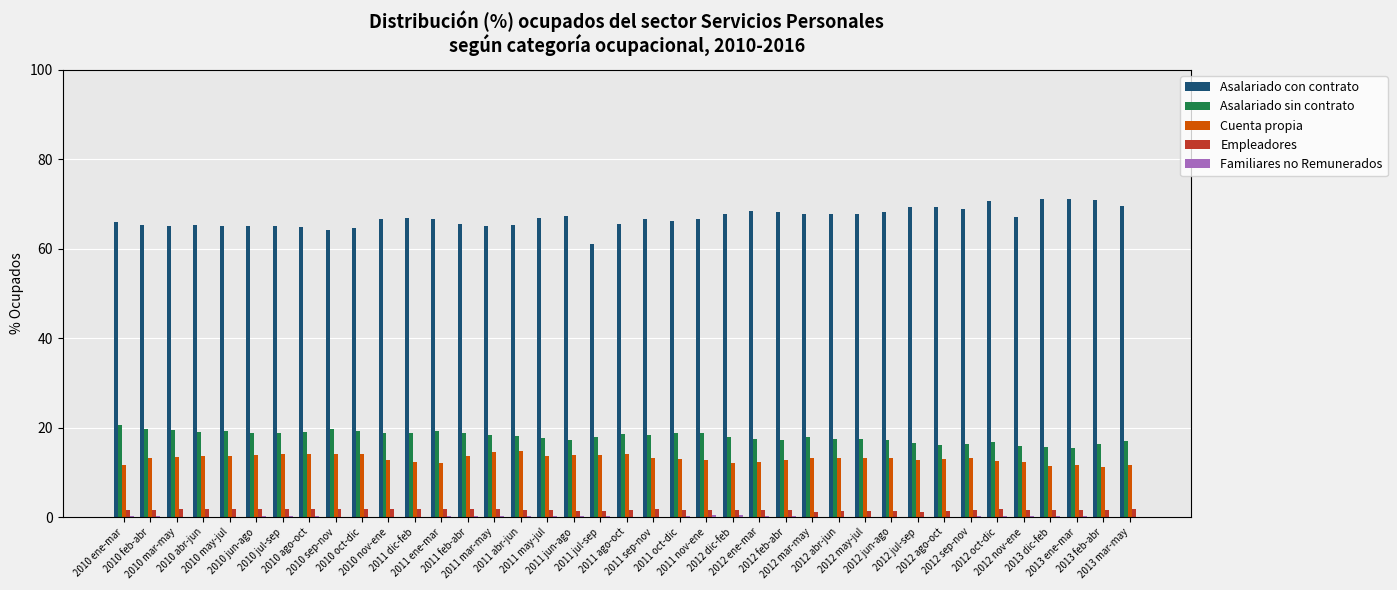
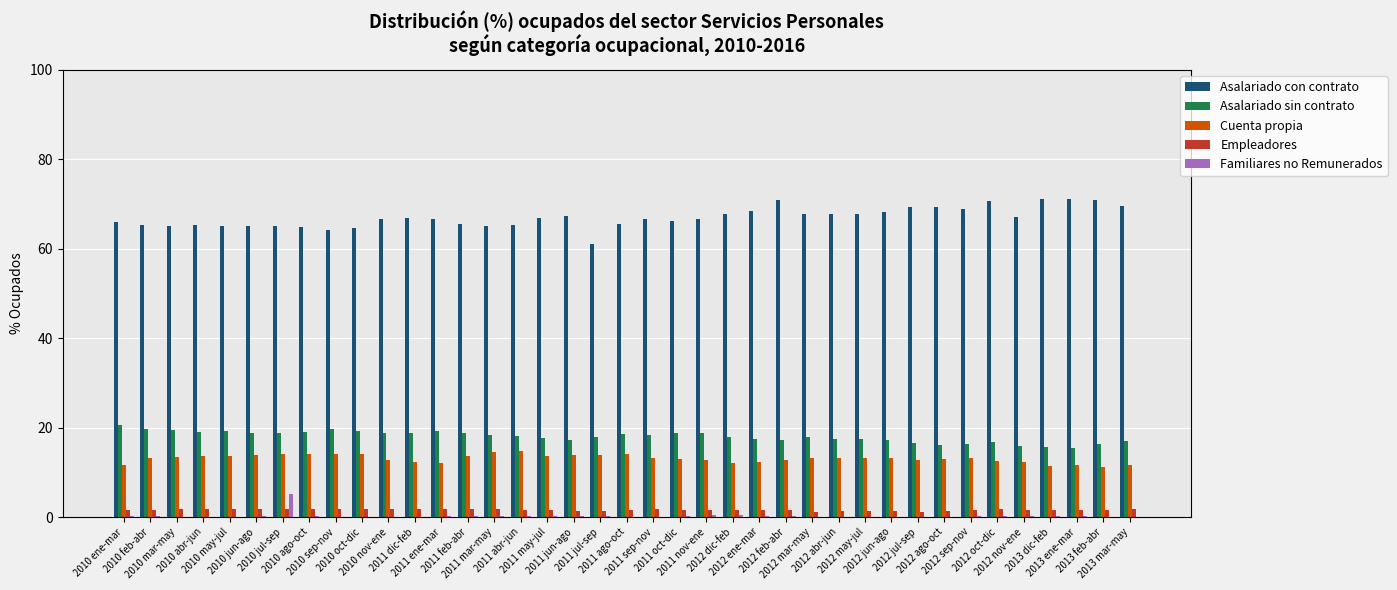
Familiares no Remunerados, 2010 jul-sep: 0 -> 5
Asalariado con contrato, 2012 feb-abr: 68 -> 71
